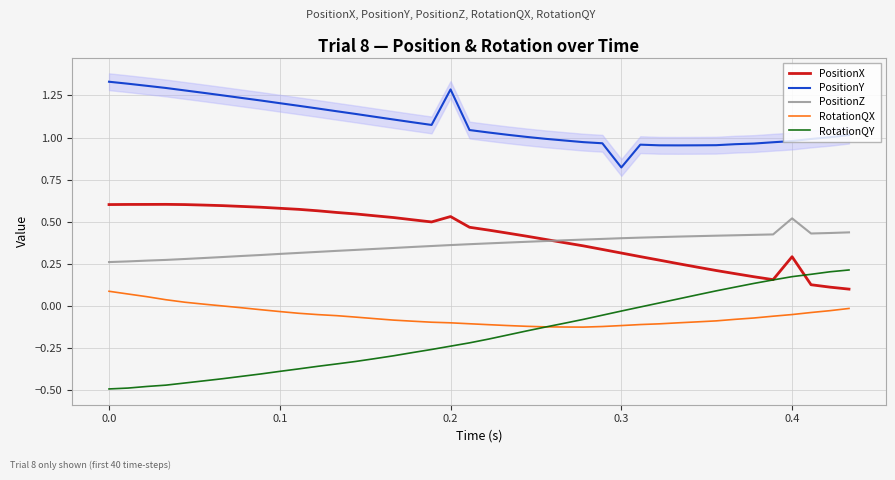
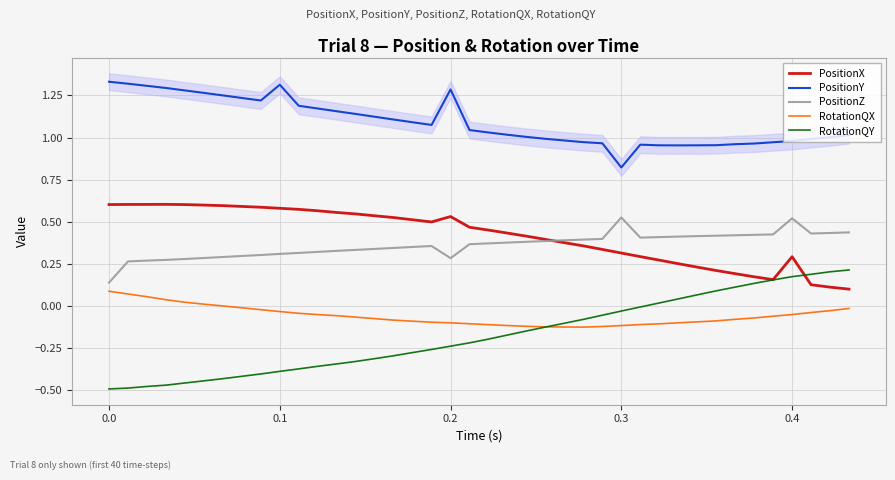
PositionZ, 0.0: 0.26 -> 0.14
PositionY, 0.1: 1.20 -> 1.31
PositionZ, 0.2: 0.36 -> 0.28
PositionZ, 0.3: 0.40 -> 0.52
